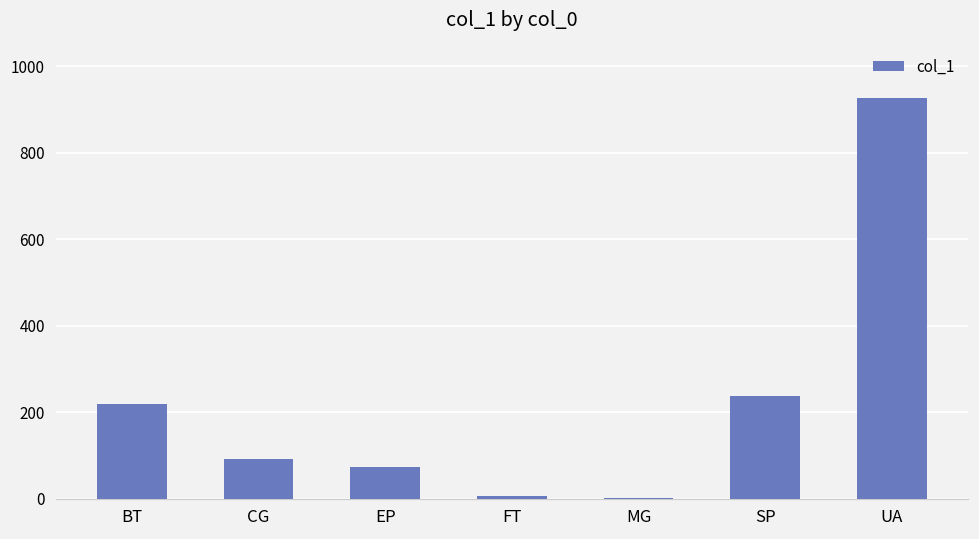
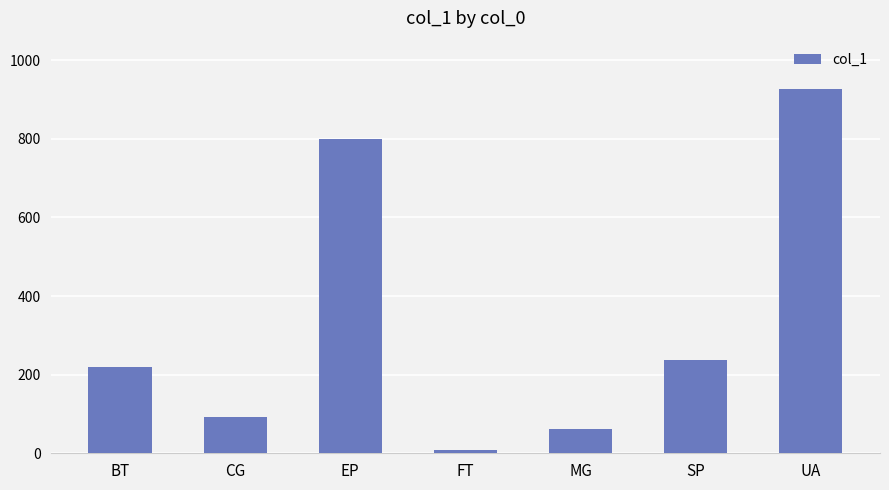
EP: 70 -> 800
MG: 0 -> 60
